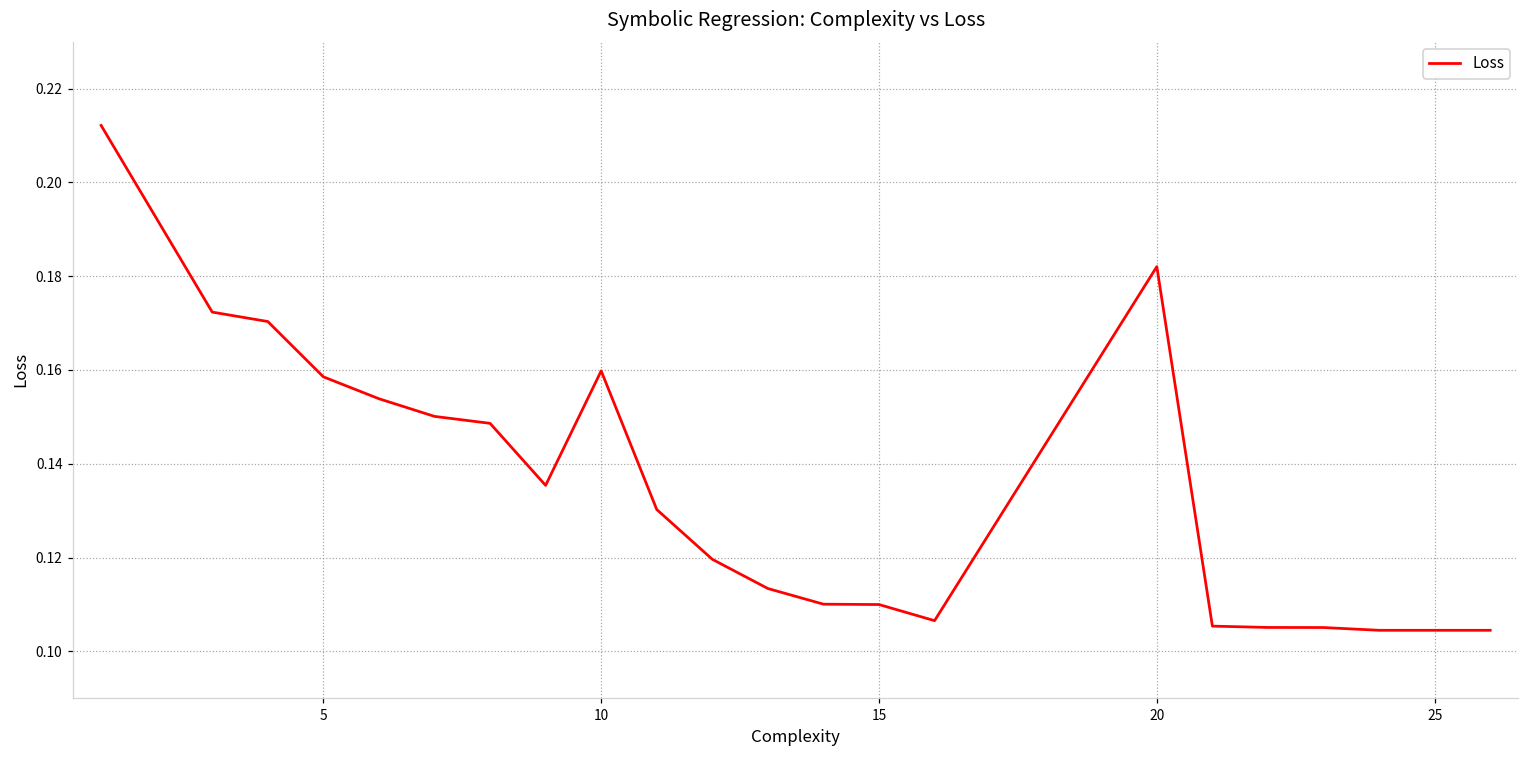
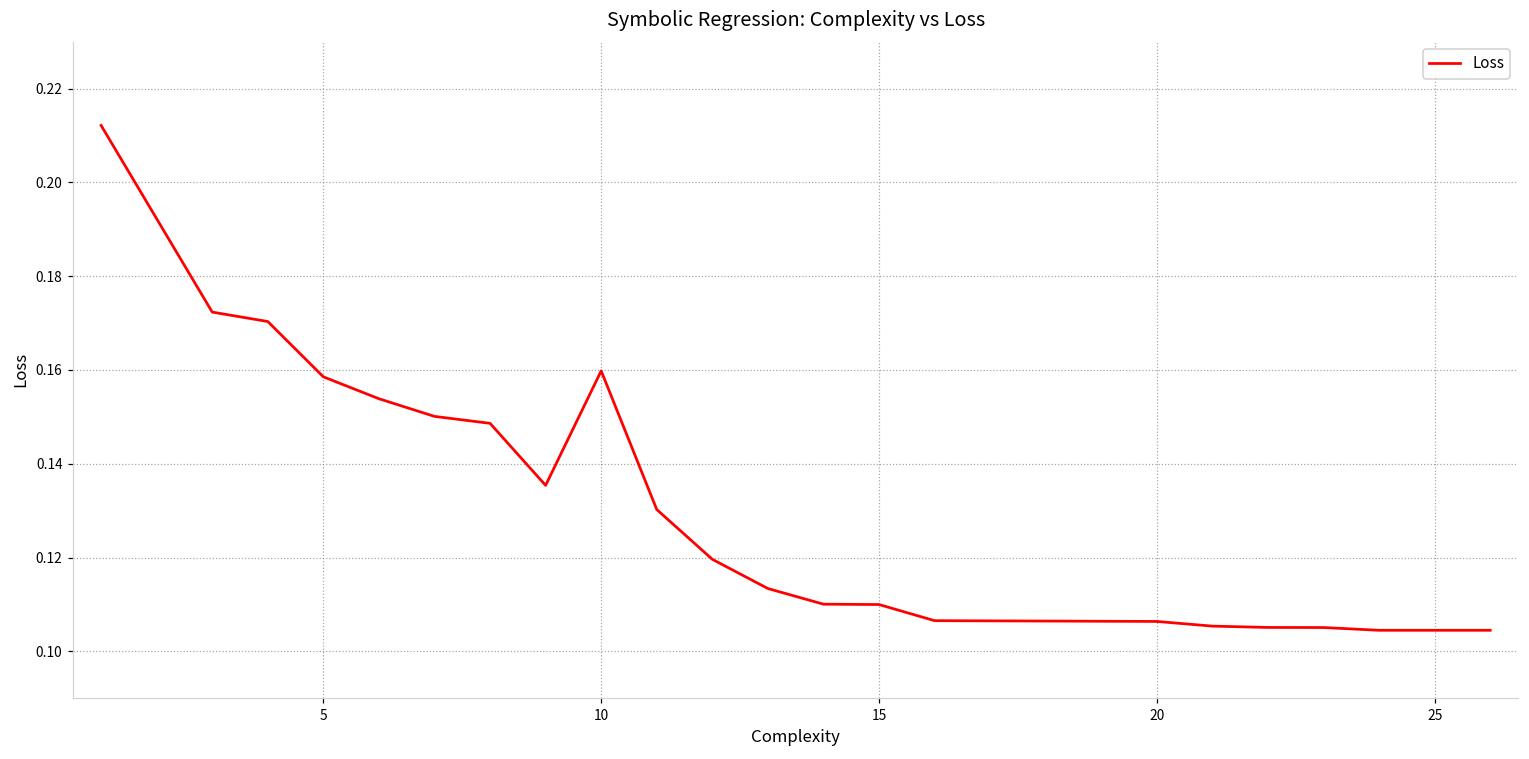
20: 0.182 -> 0.106
